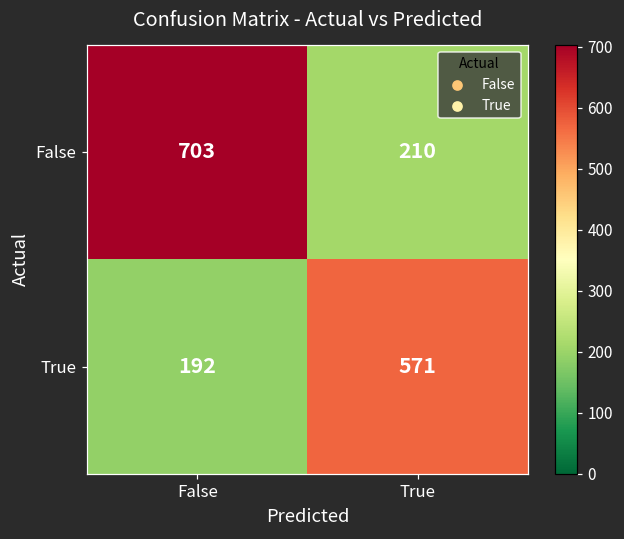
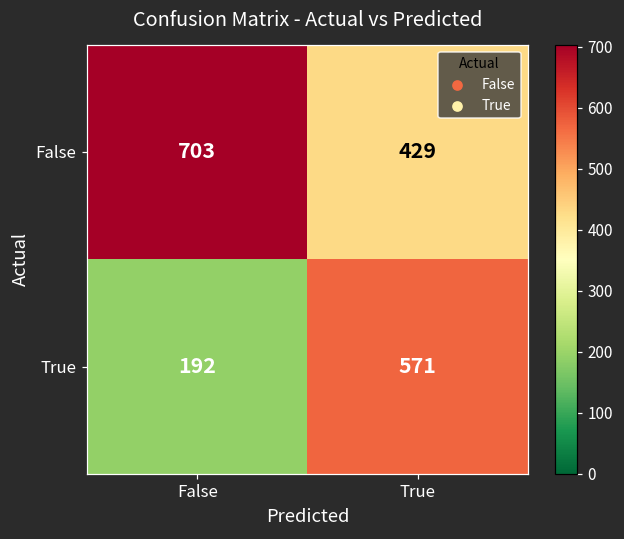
False, True: 210 -> 429
